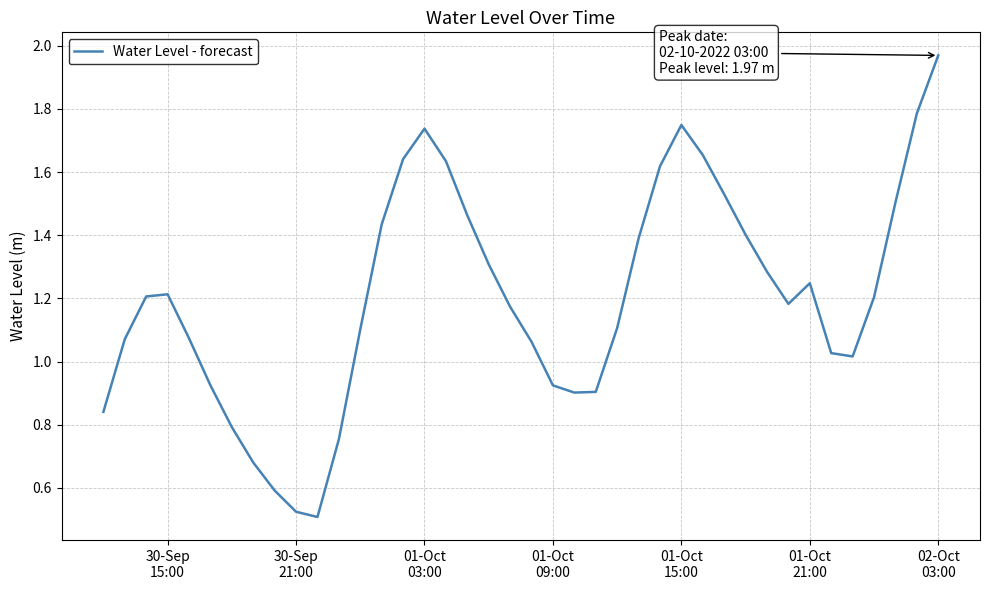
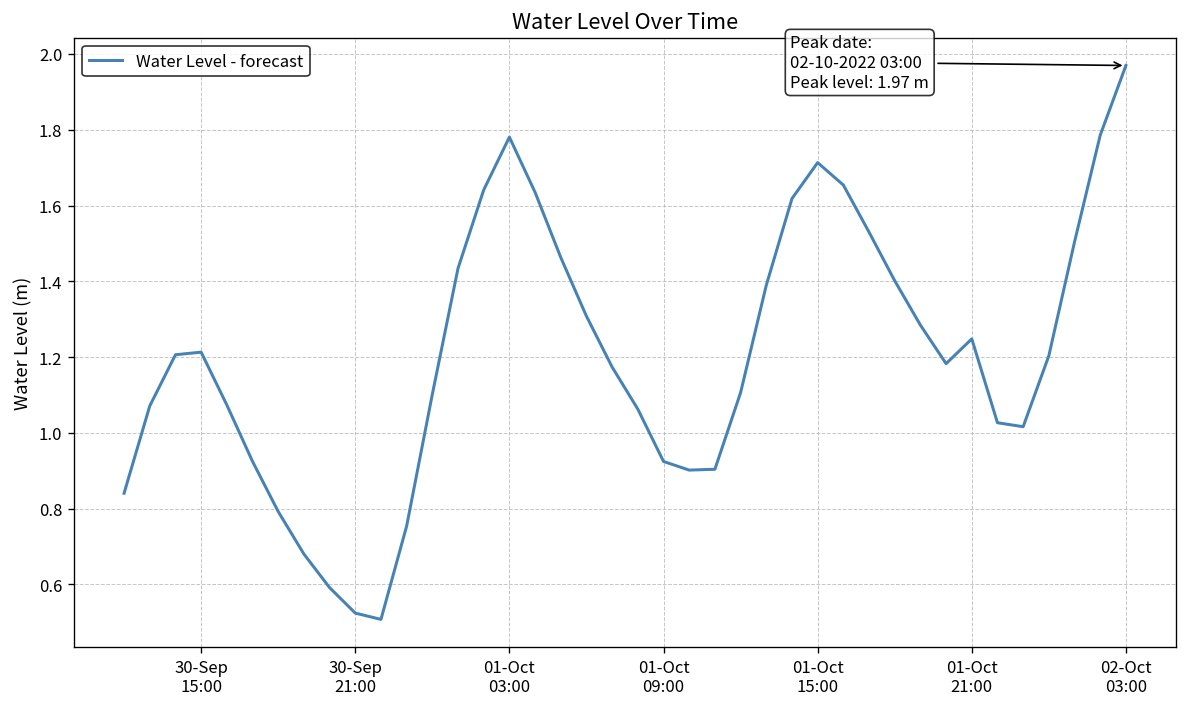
01-Oct 03:00: 1.74 -> 1.78
01-Oct 15:00: 1.75 -> 1.71
